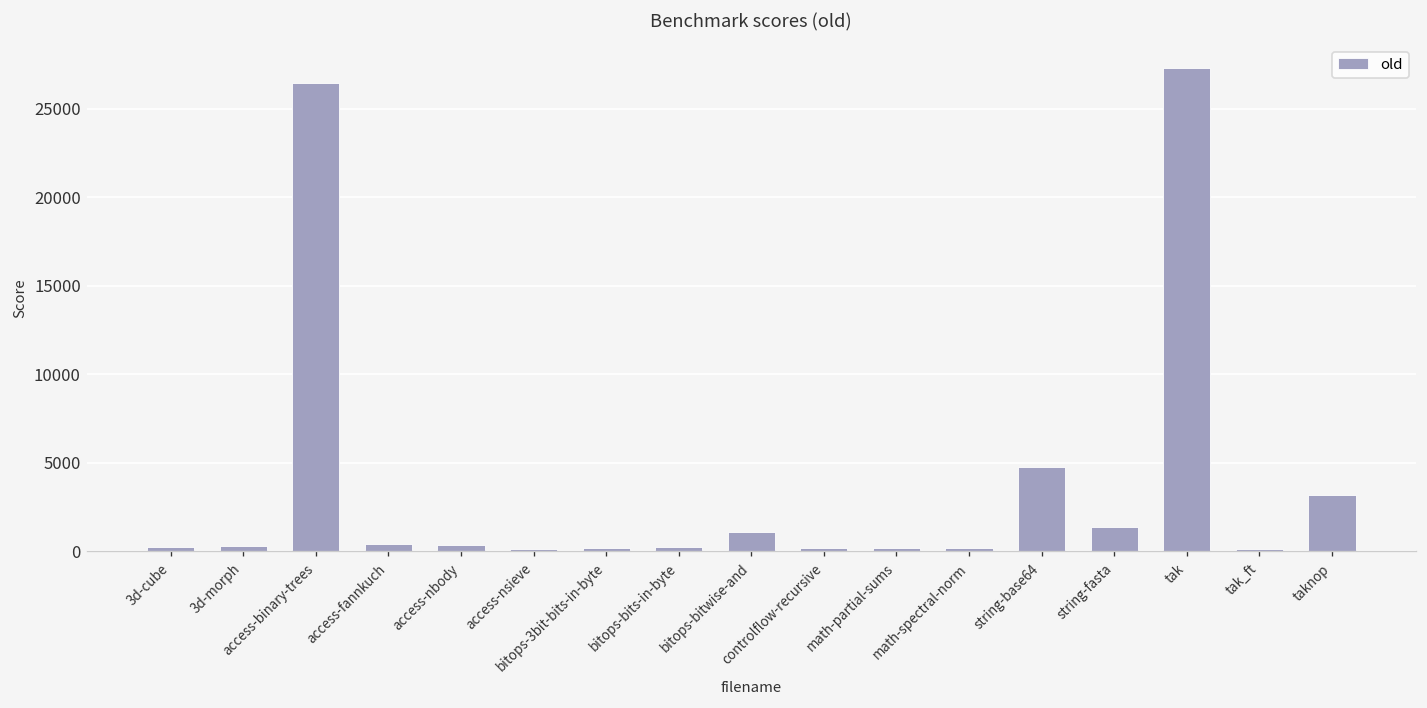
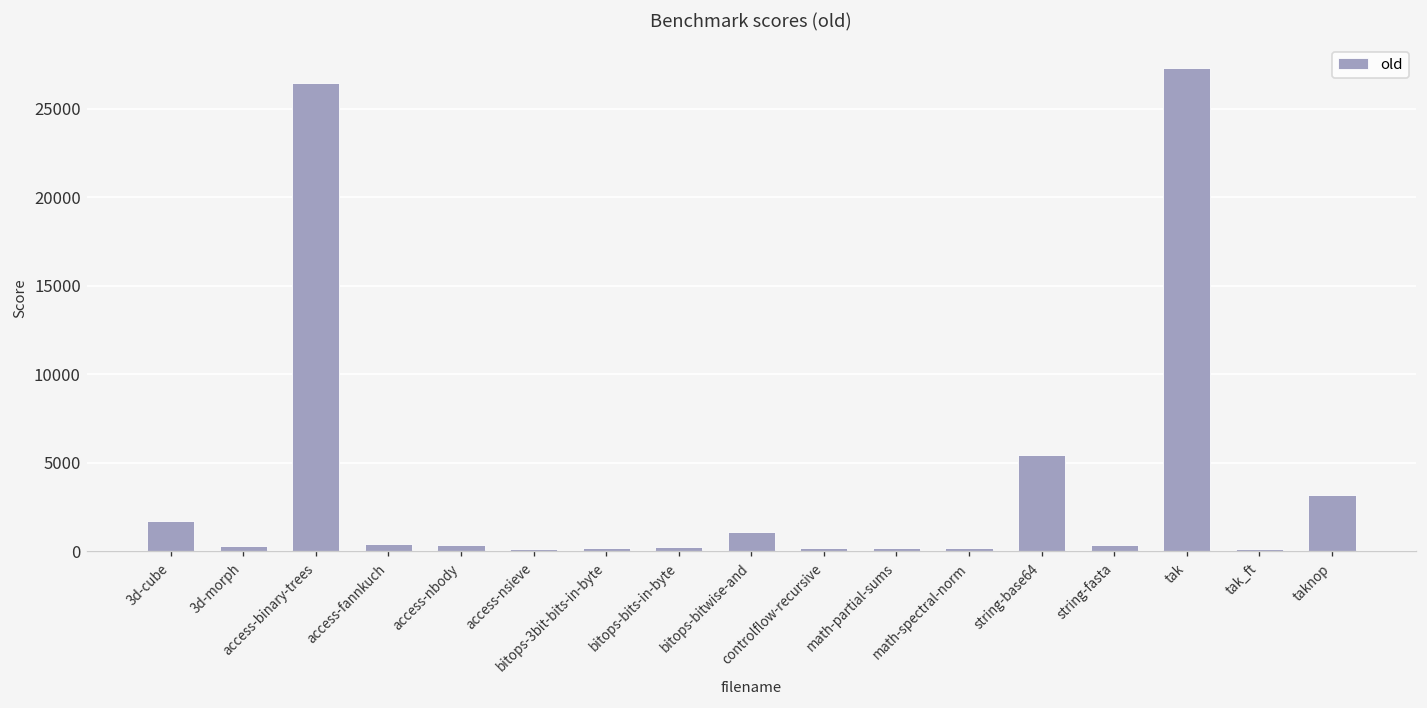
3d-cube: 300 -> 1700
string-base64: 4800 -> 5500
string-fasta: 1400 -> 300
